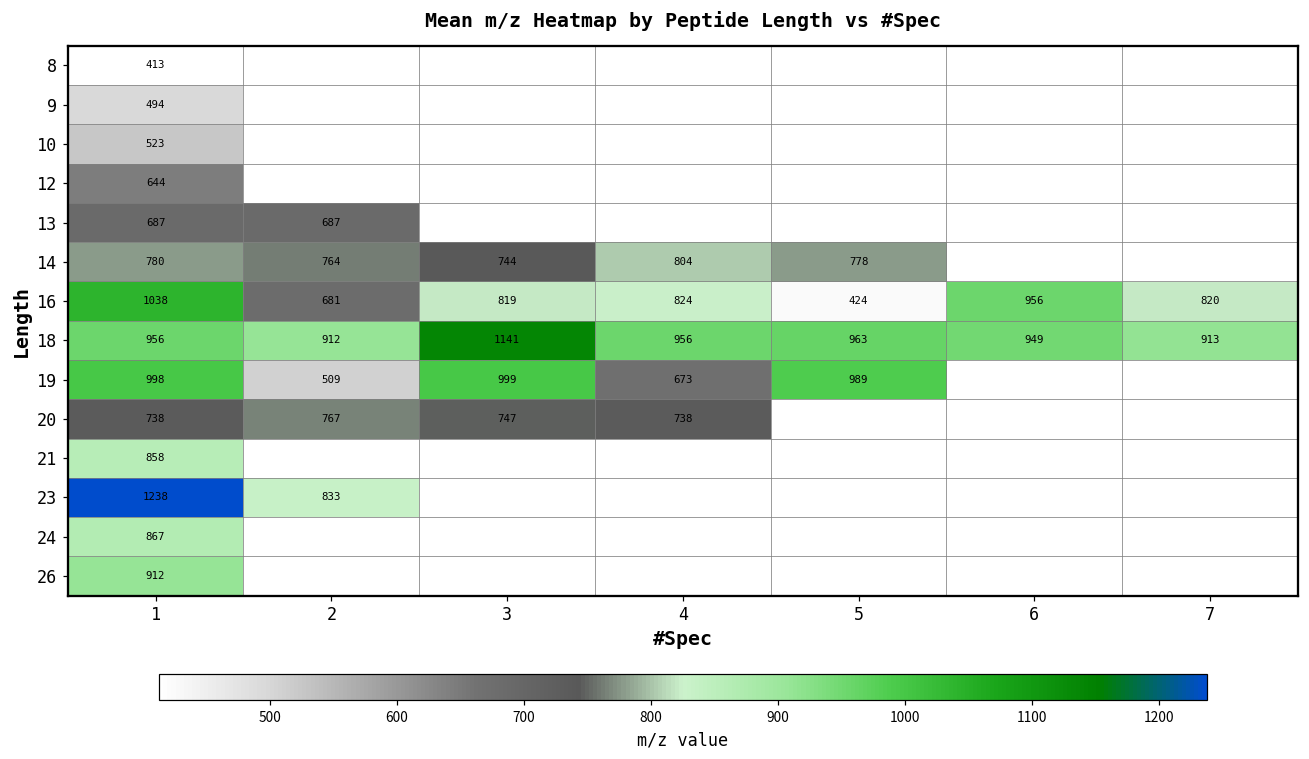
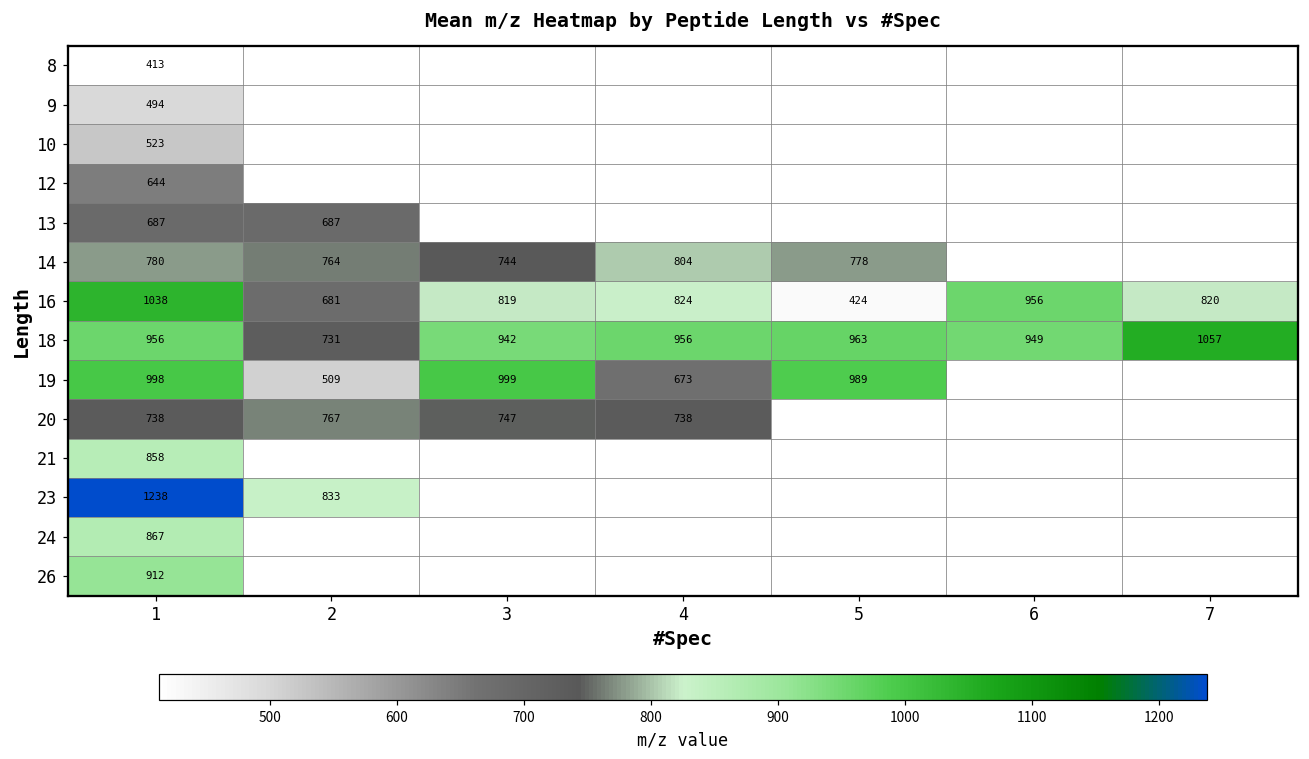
18, 2: 912 -> 731
18, 3: 1141 -> 942
18, 7: 913 -> 1057
